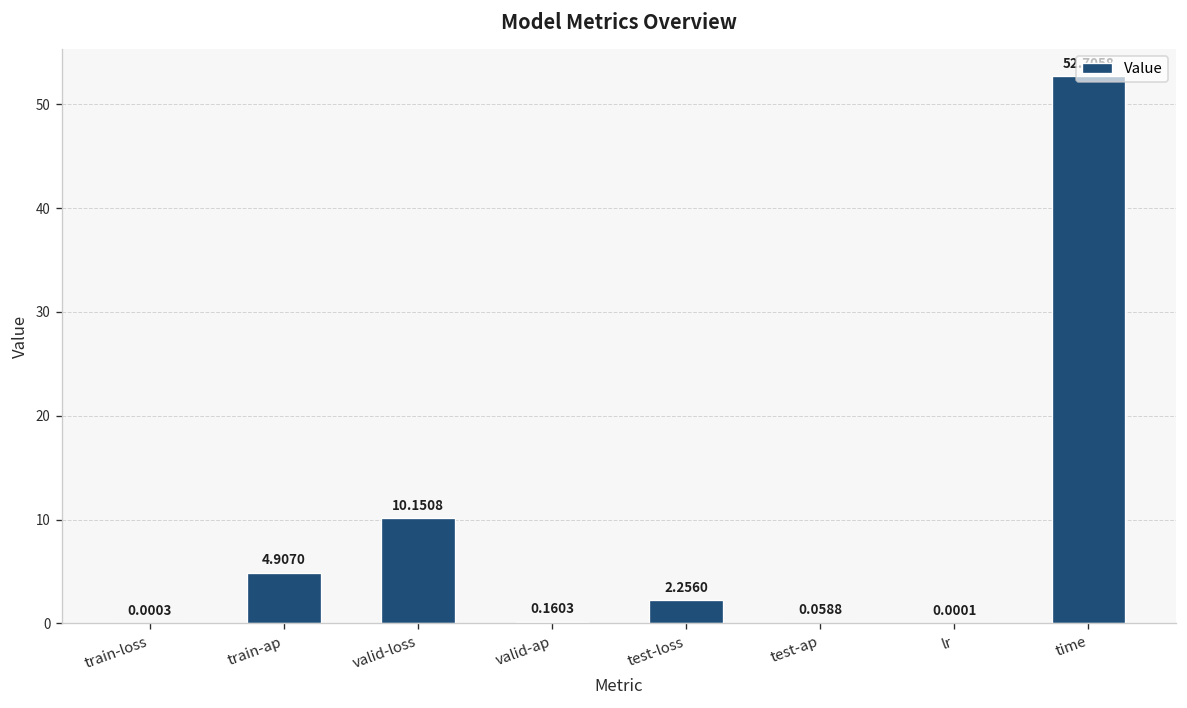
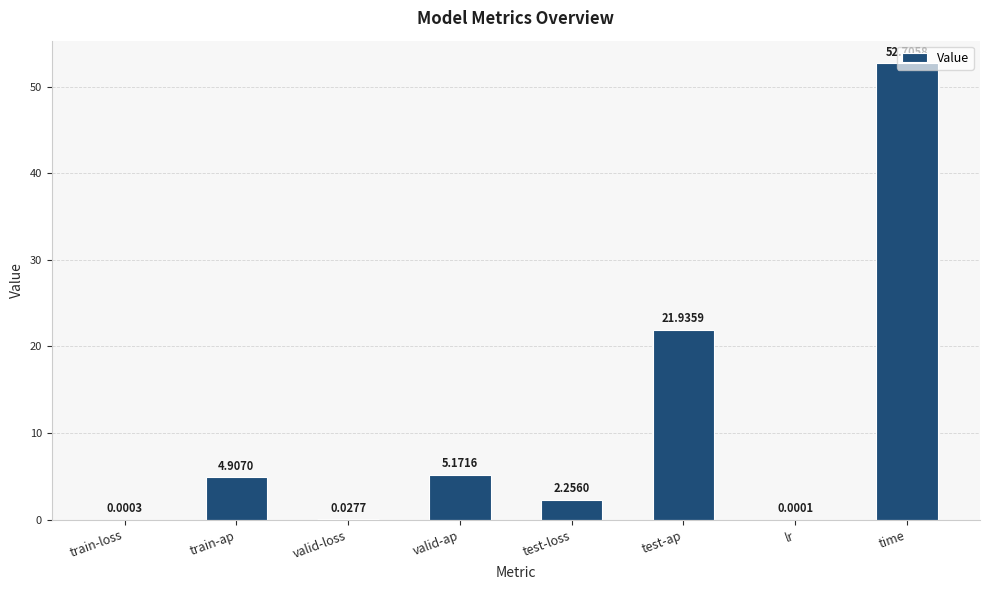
valid-loss: 10.1508 -> 0.0277
valid-ap: 0.1603 -> 5.1716
test-ap: 0.0588 -> 21.9359
